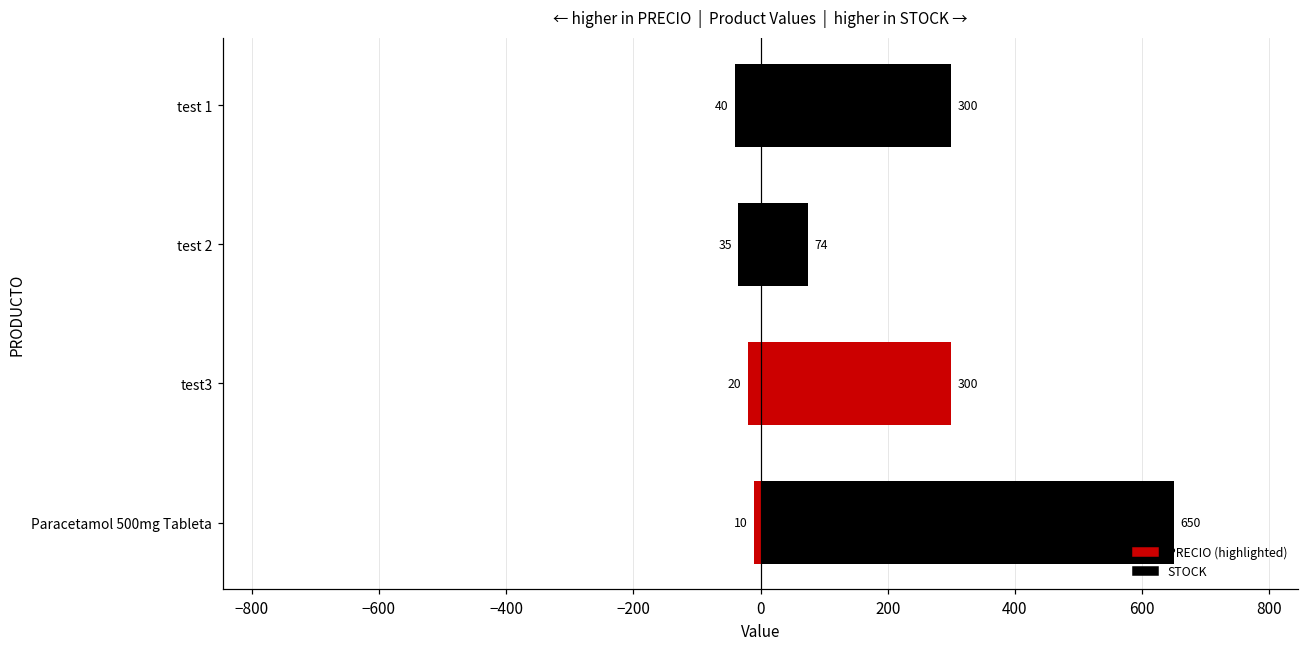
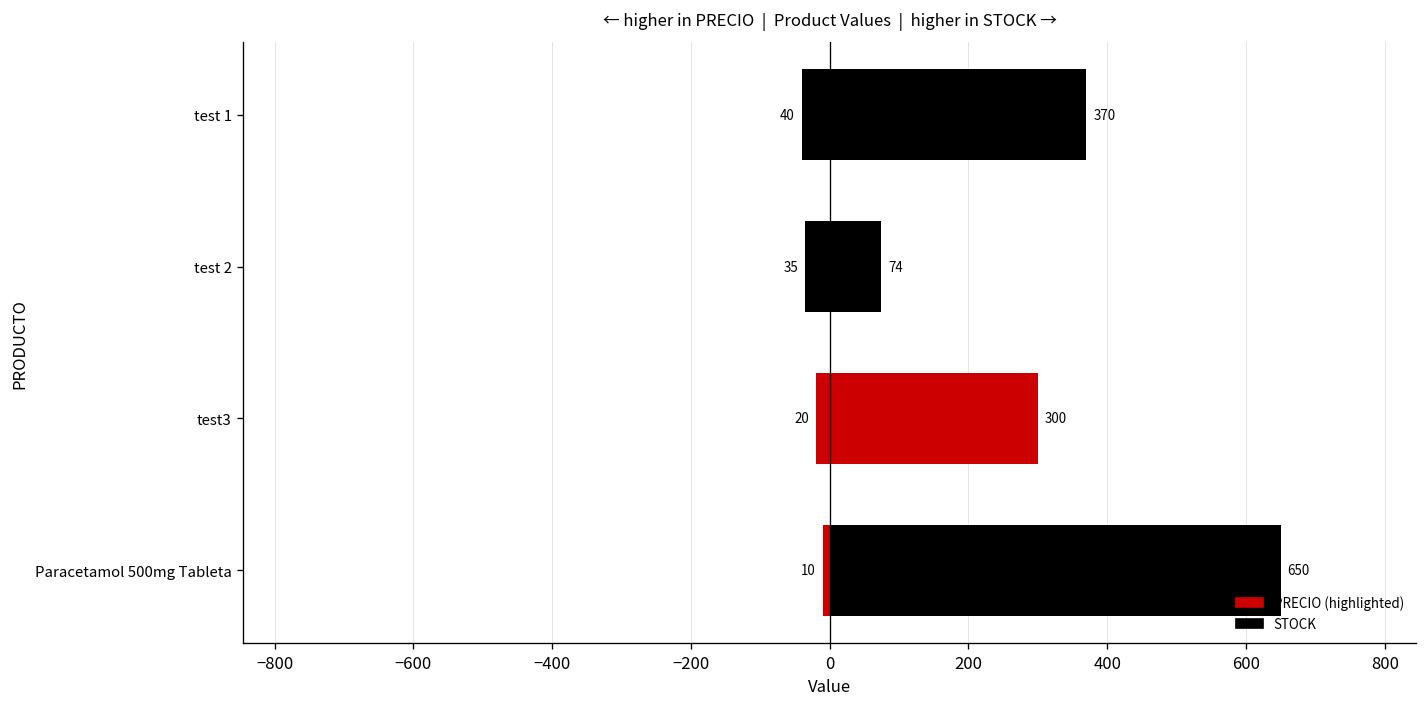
STOCK, test 1: 300 -> 370
